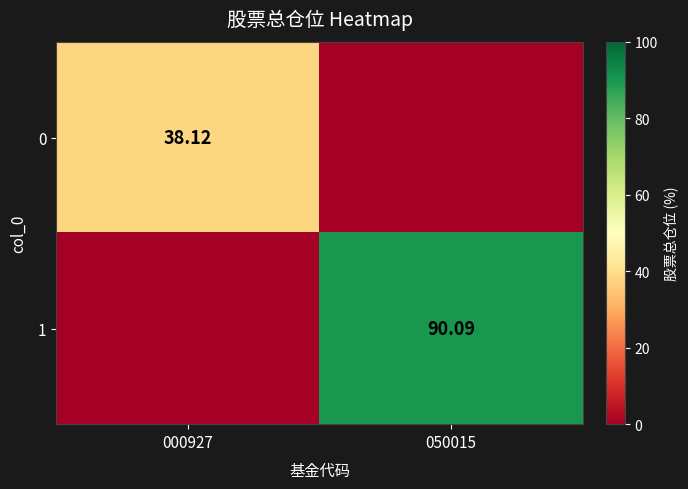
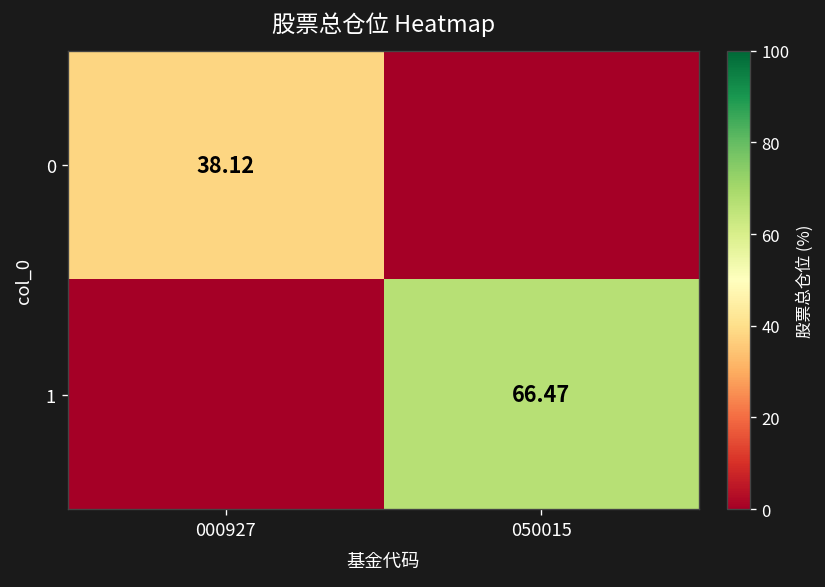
1, 050015: 90.09 -> 66.47
